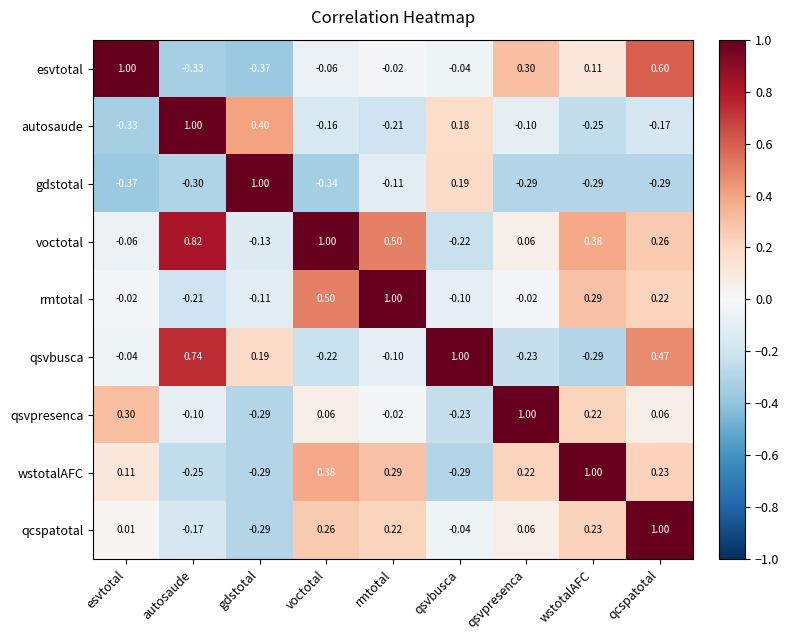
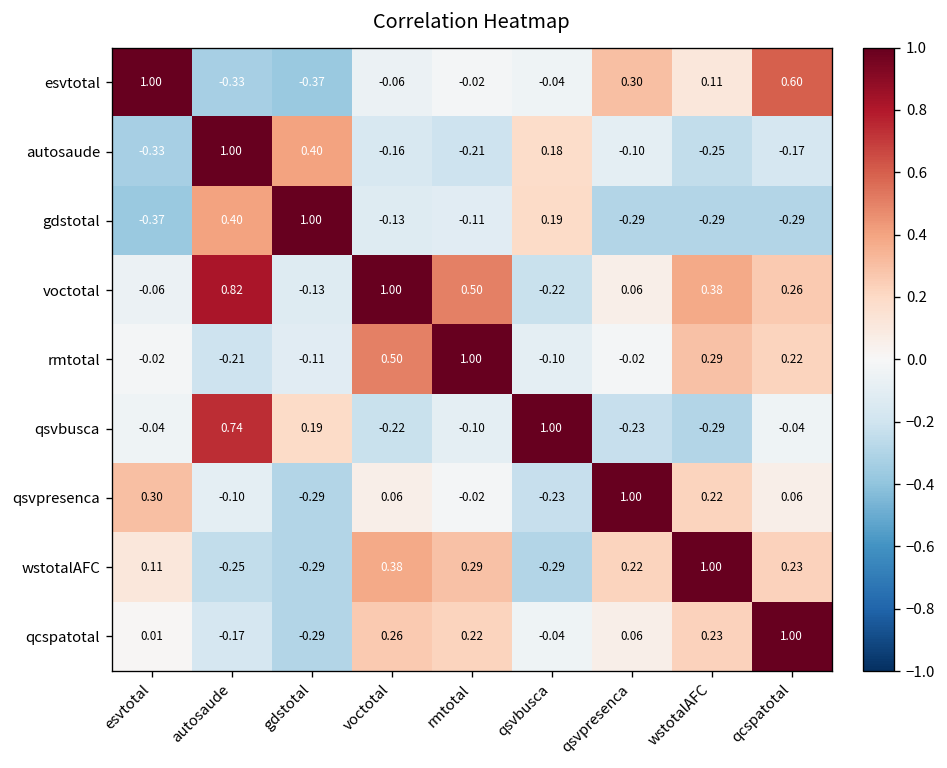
gdstotal, autosaude: -0.30 -> 0.40
gdstotal, voctotal: -0.34 -> -0.13
qsvbusca, qcspatotal: 0.47 -> -0.04
